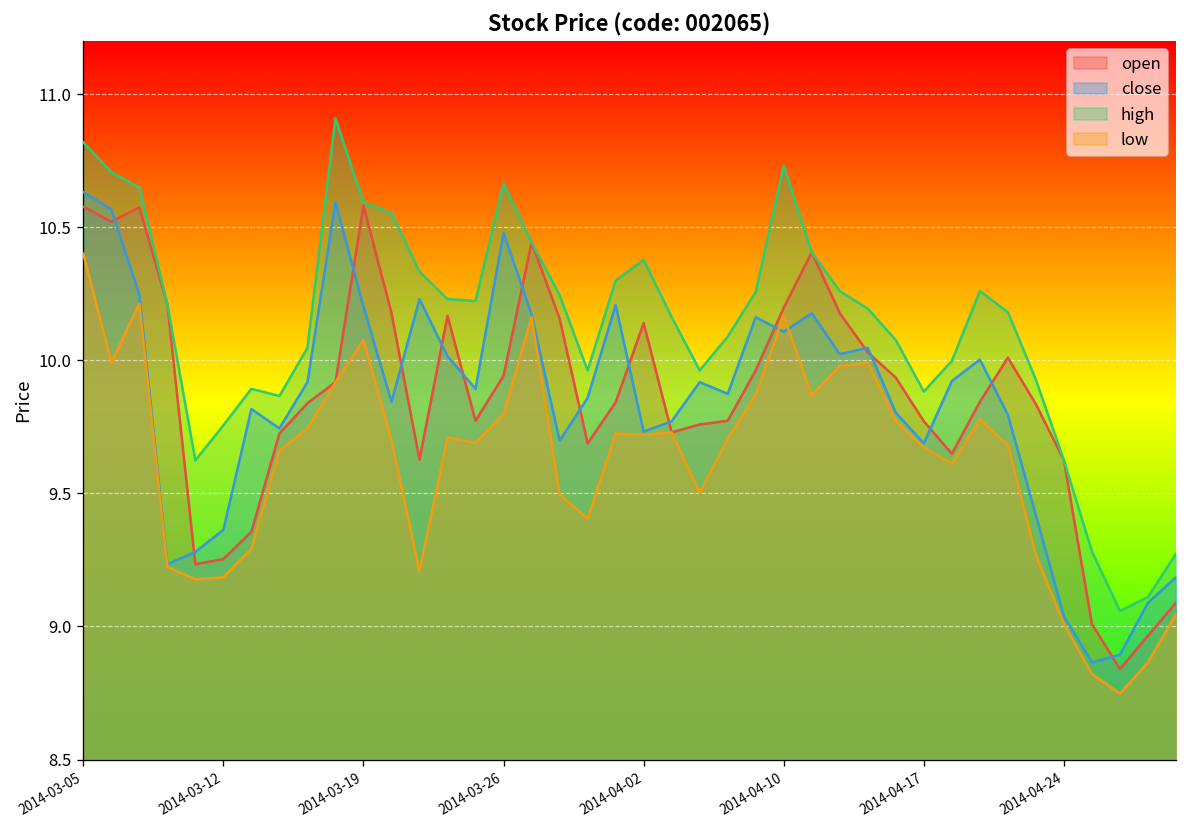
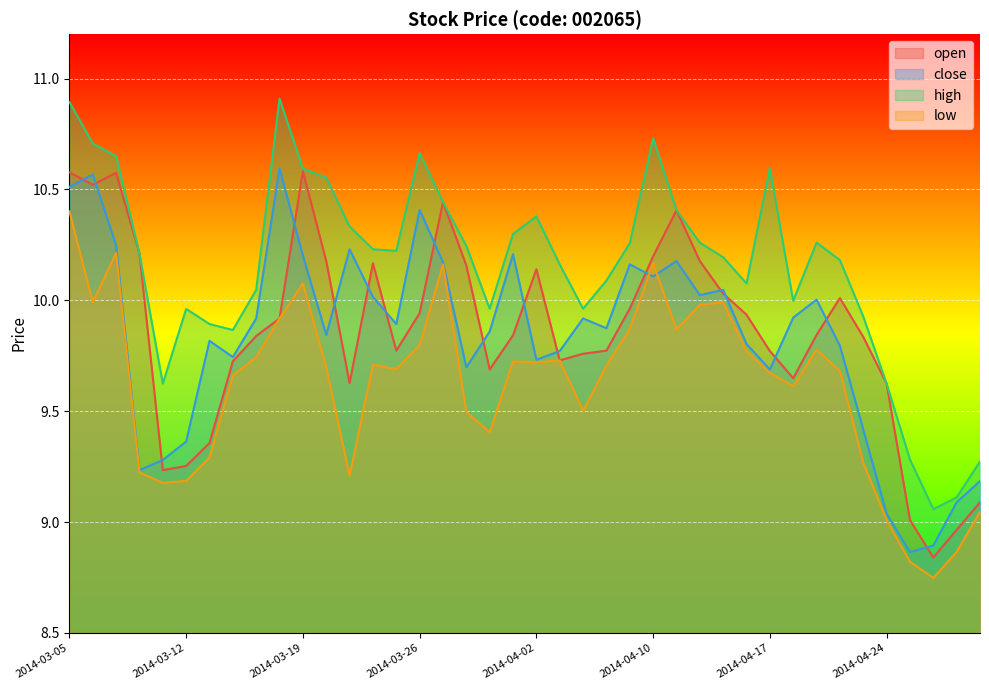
close, 2014-03-05: 10.63 -> 10.51
high, 2014-03-05: 10.82 -> 10.89
high, 2014-03-12: 9.76 -> 9.96
close, 2014-03-26: 10.48 -> 10.41
high, 2014-04-17: 9.88 -> 10.60
